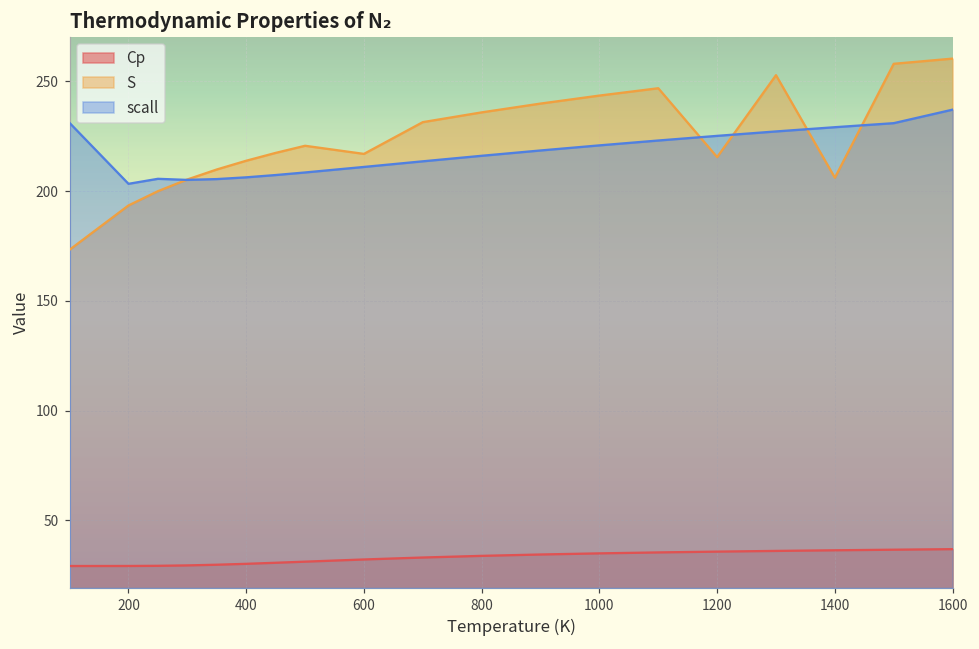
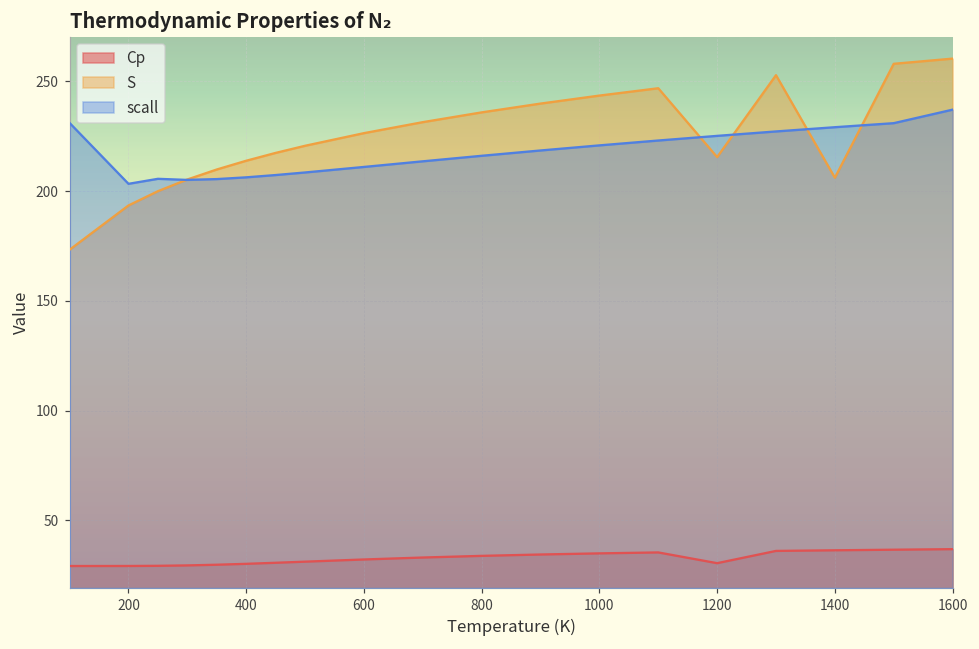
S, 600: 217 -> 226
Cp, 1200: 36 -> 30
